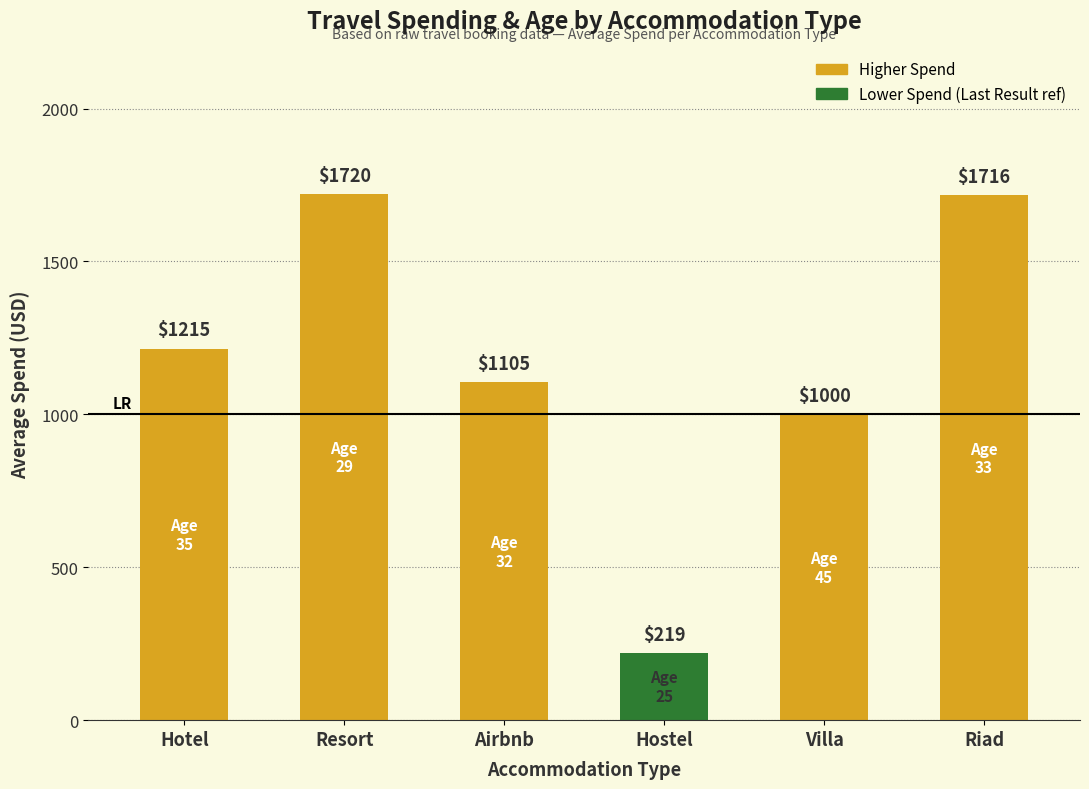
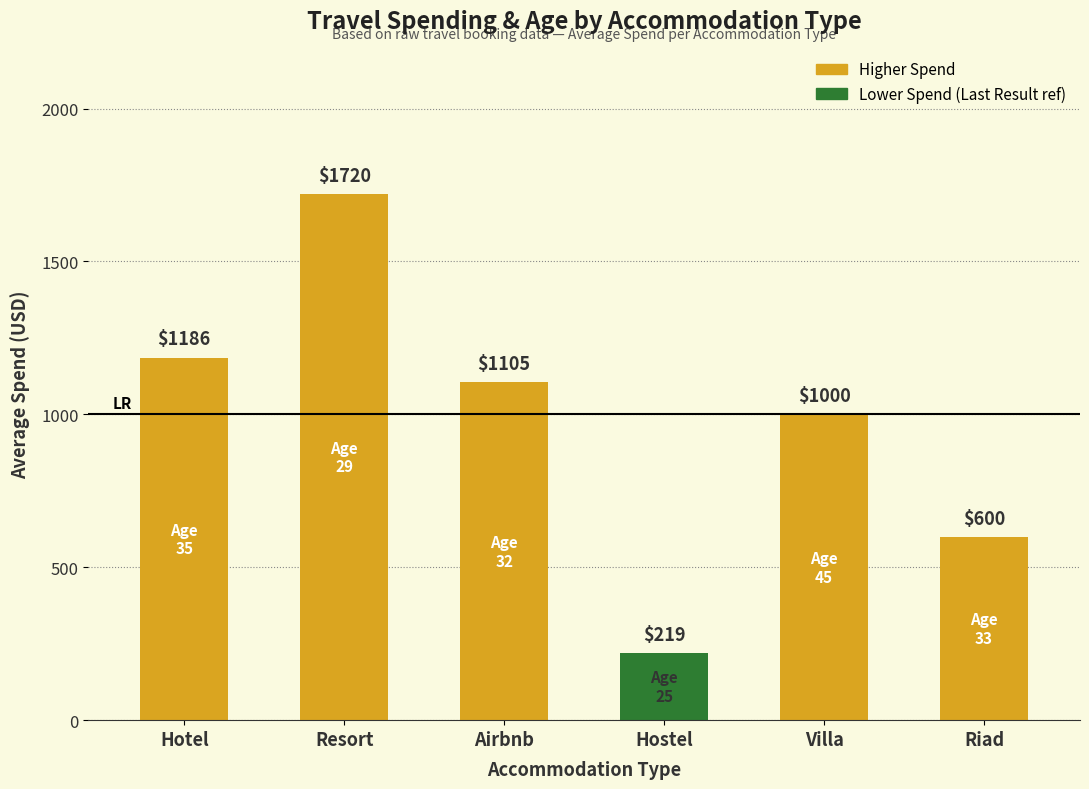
Hotel: $1215 -> $1186
Riad: $1716 -> $600
